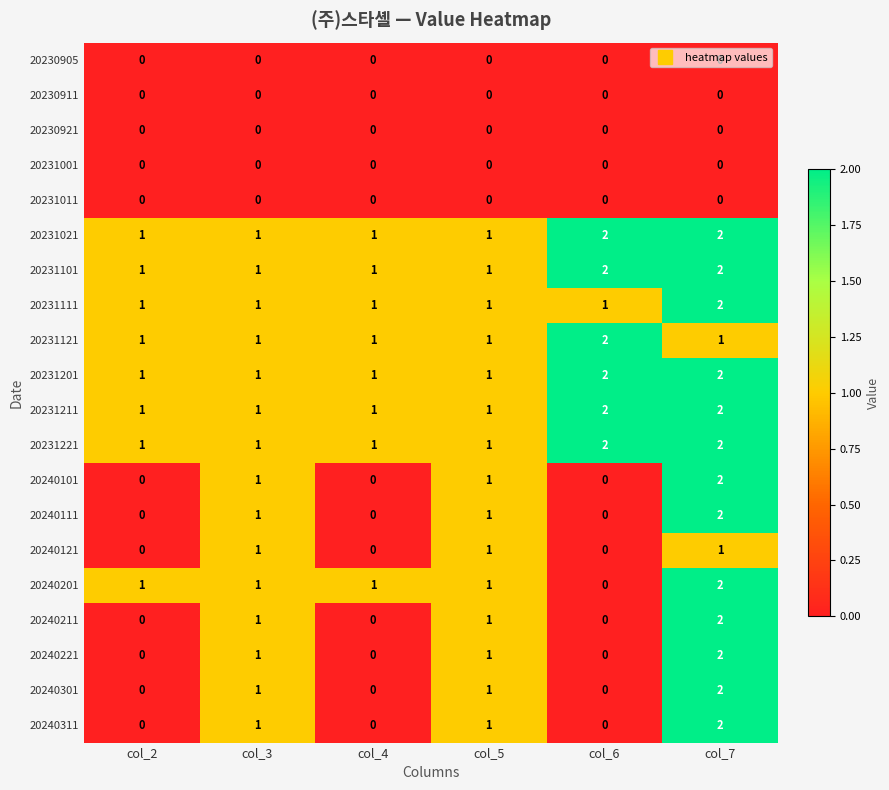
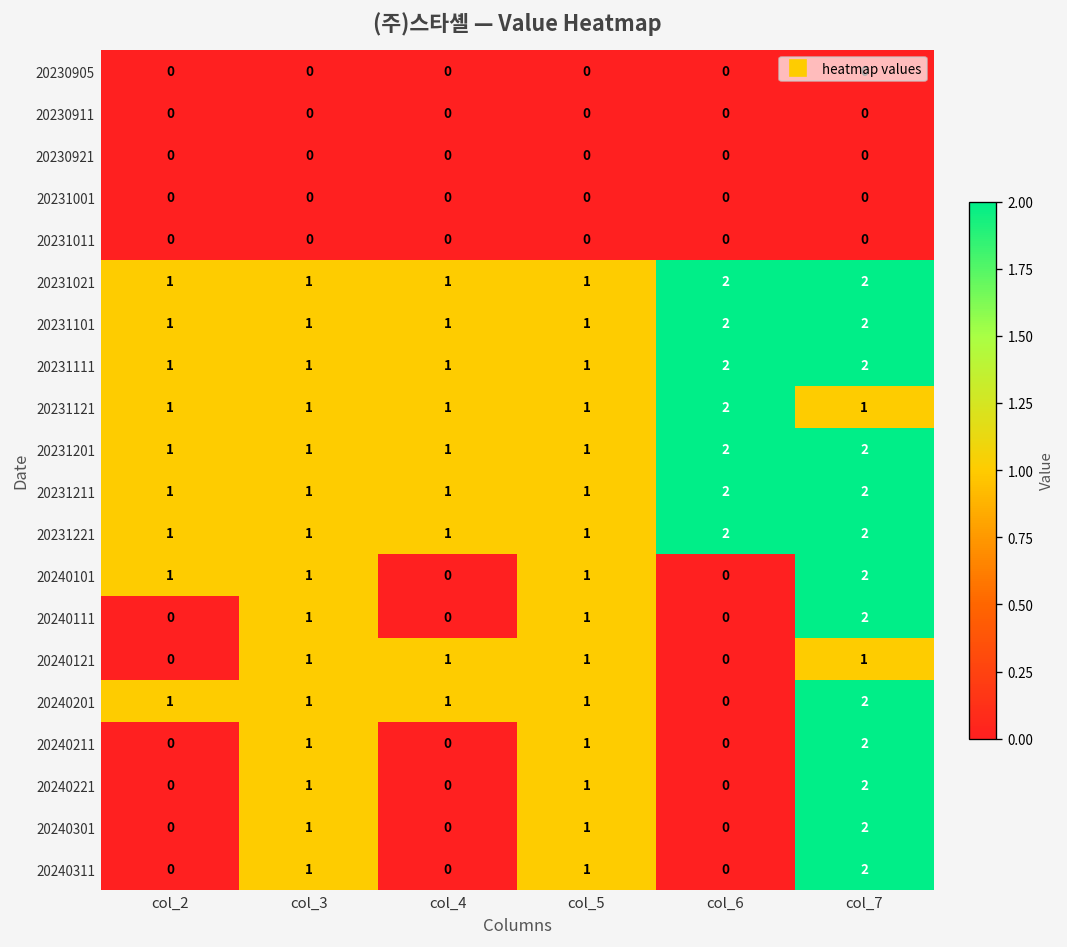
20231111, col_6: 1 -> 2
20240101, col_2: 0 -> 1
20240121, col_4: 0 -> 1
